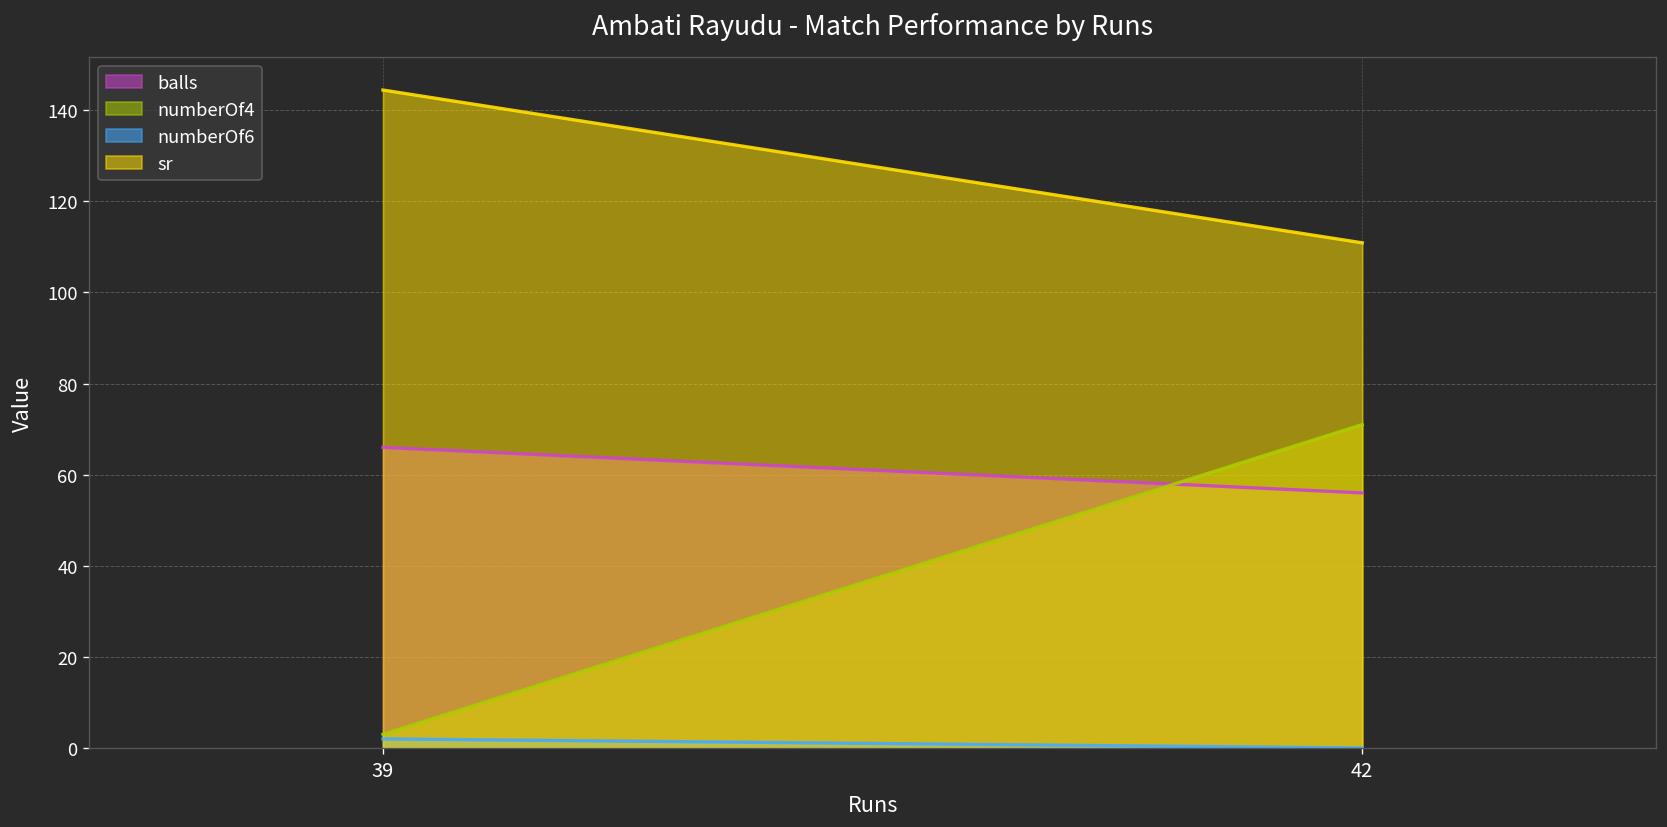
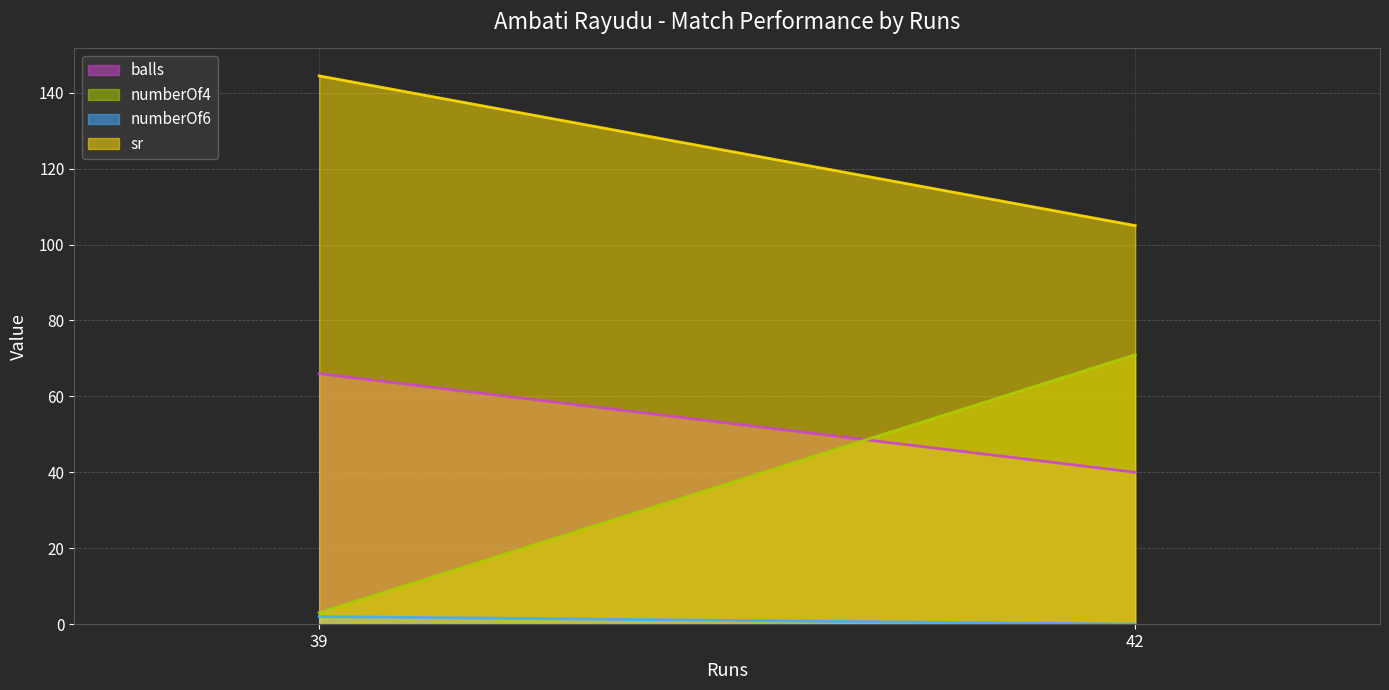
balls, 42: 56 -> 40
sr, 42: 111 -> 105
